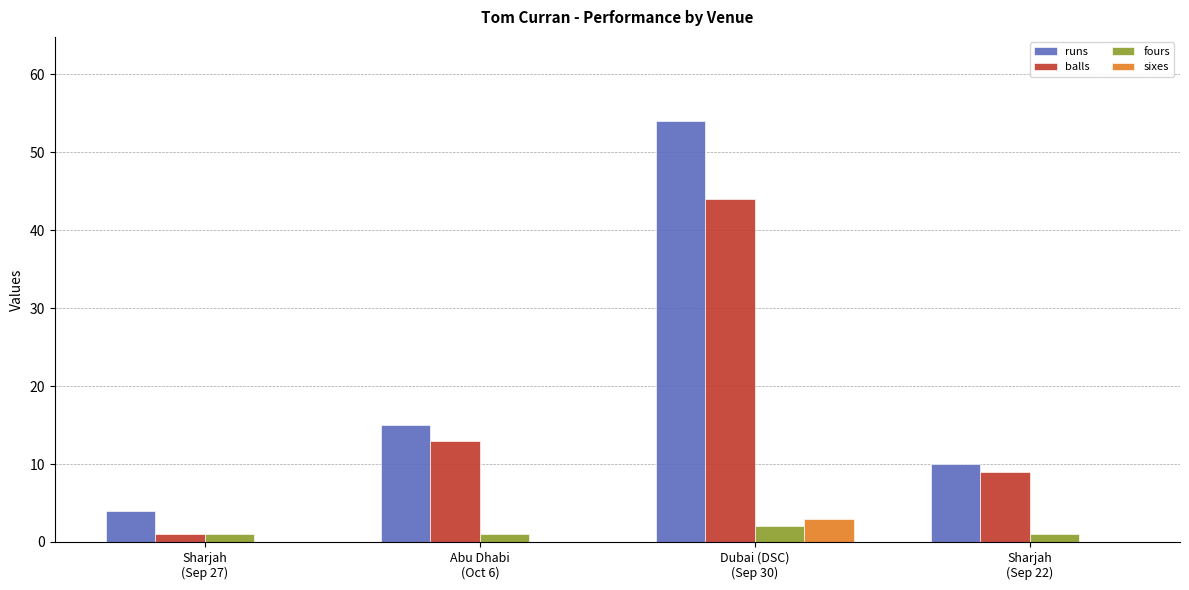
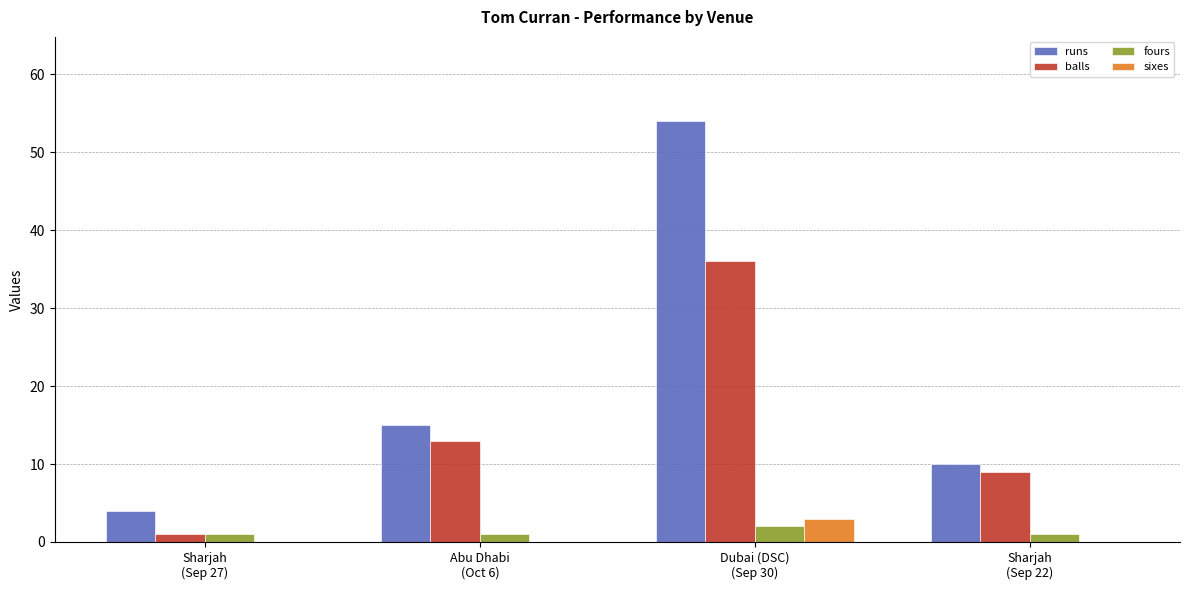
balls, Dubai (DSC) (Sep 30): 44 -> 36
